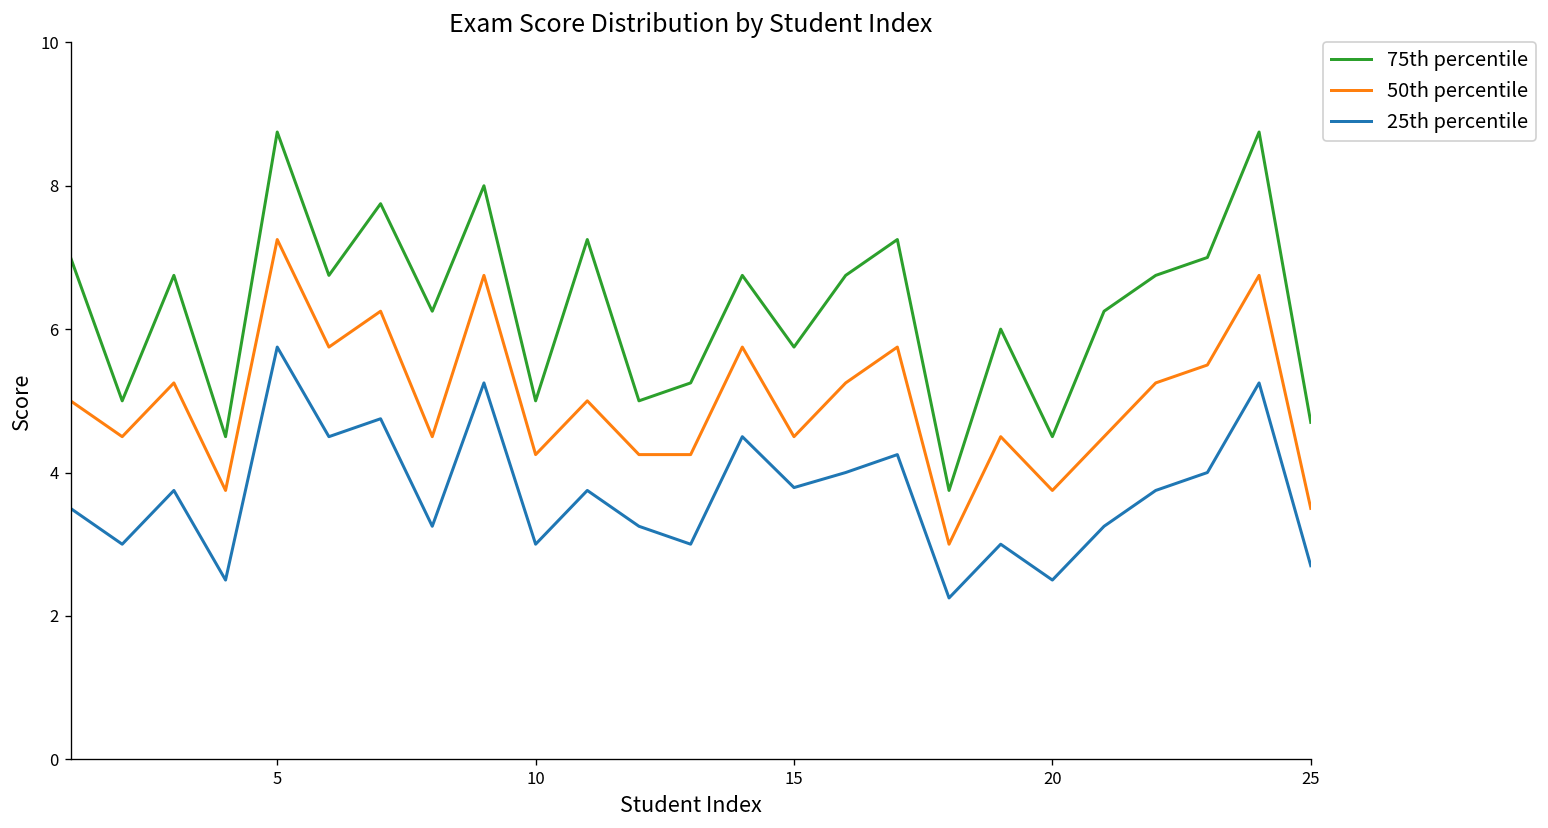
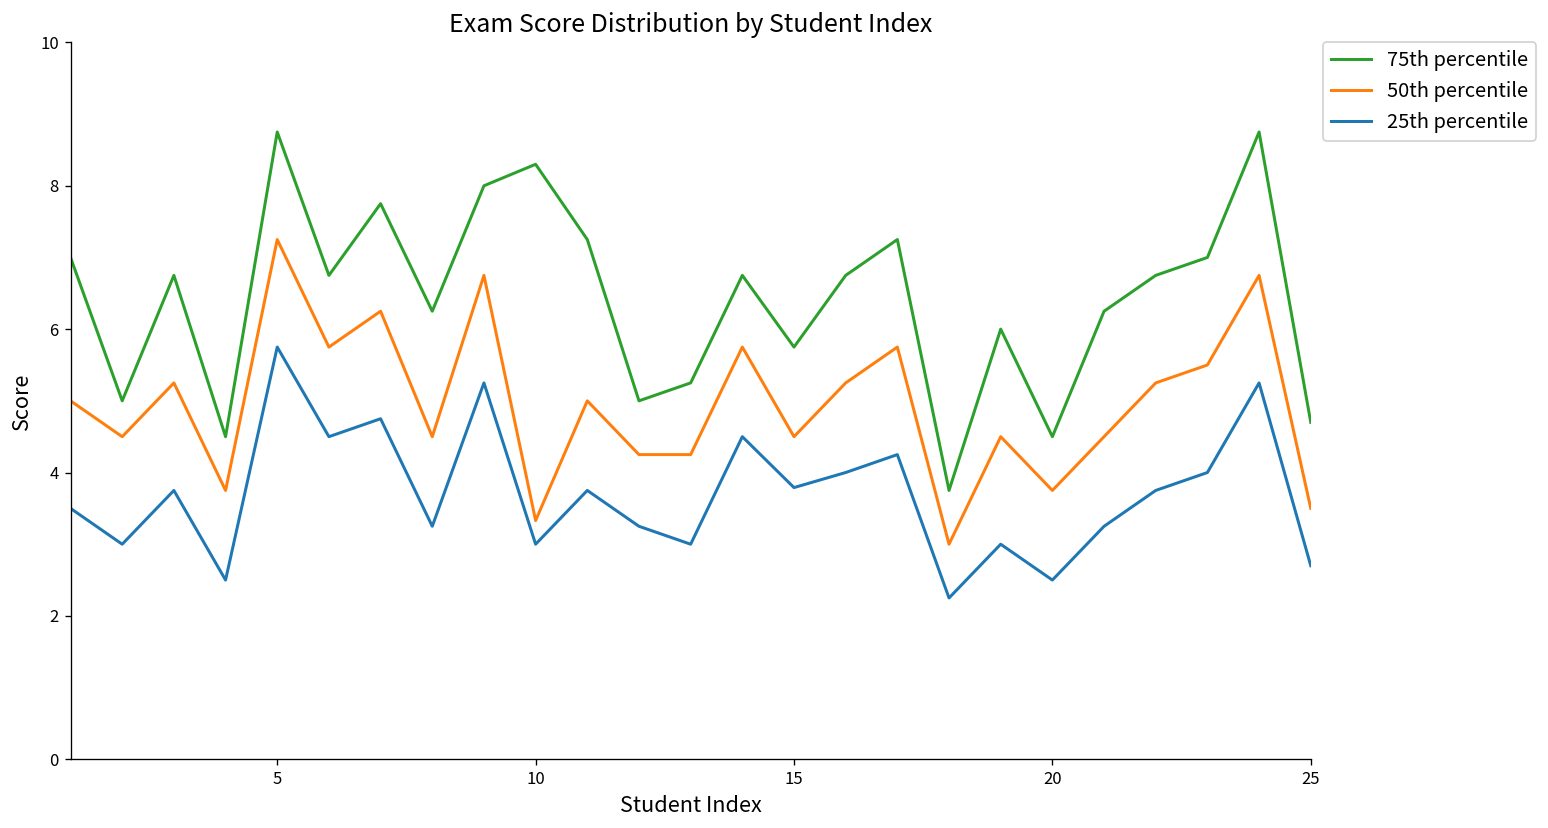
75th percentile, 10: 5.0 -> 8.3
50th percentile, 10: 4.3 -> 3.3
